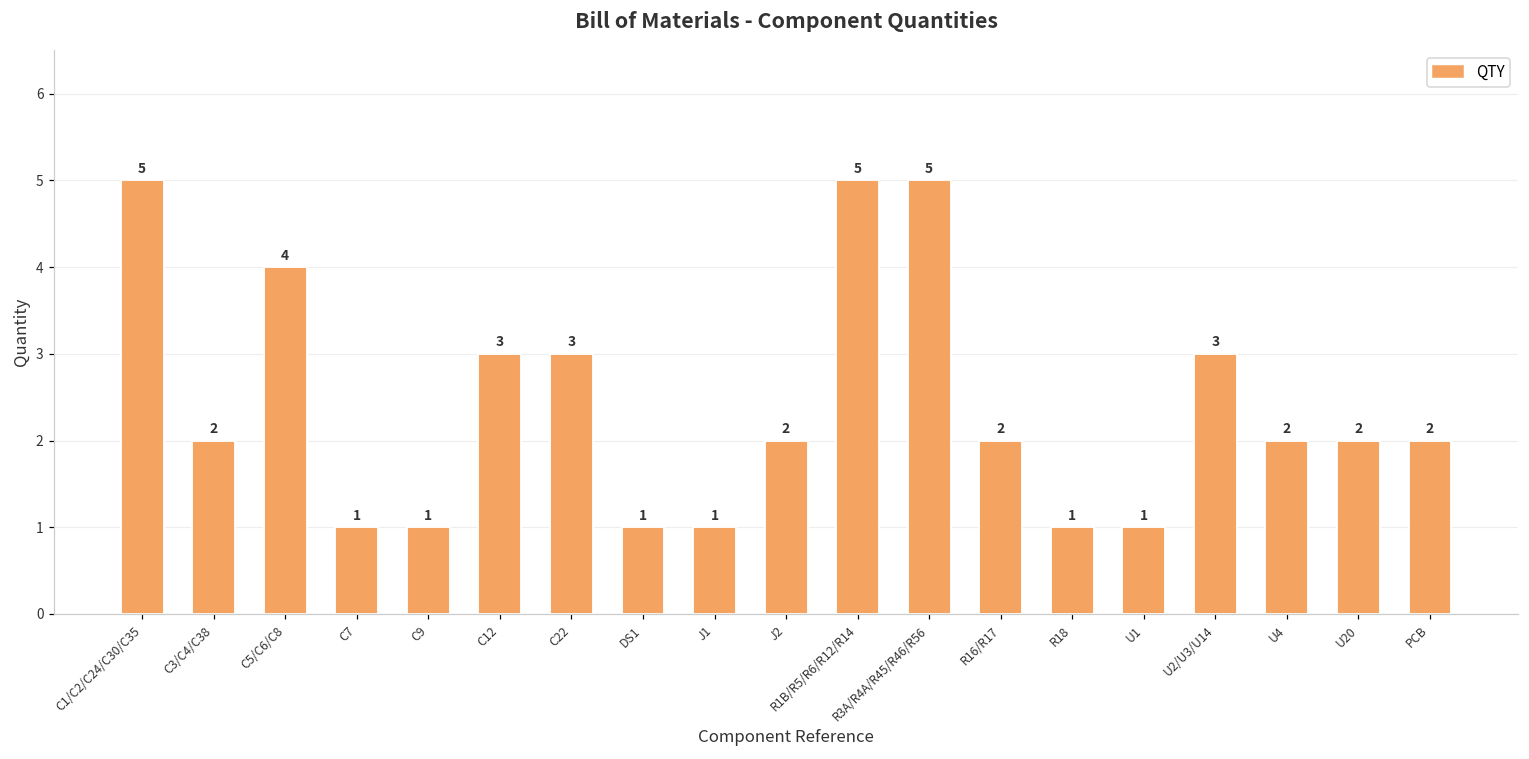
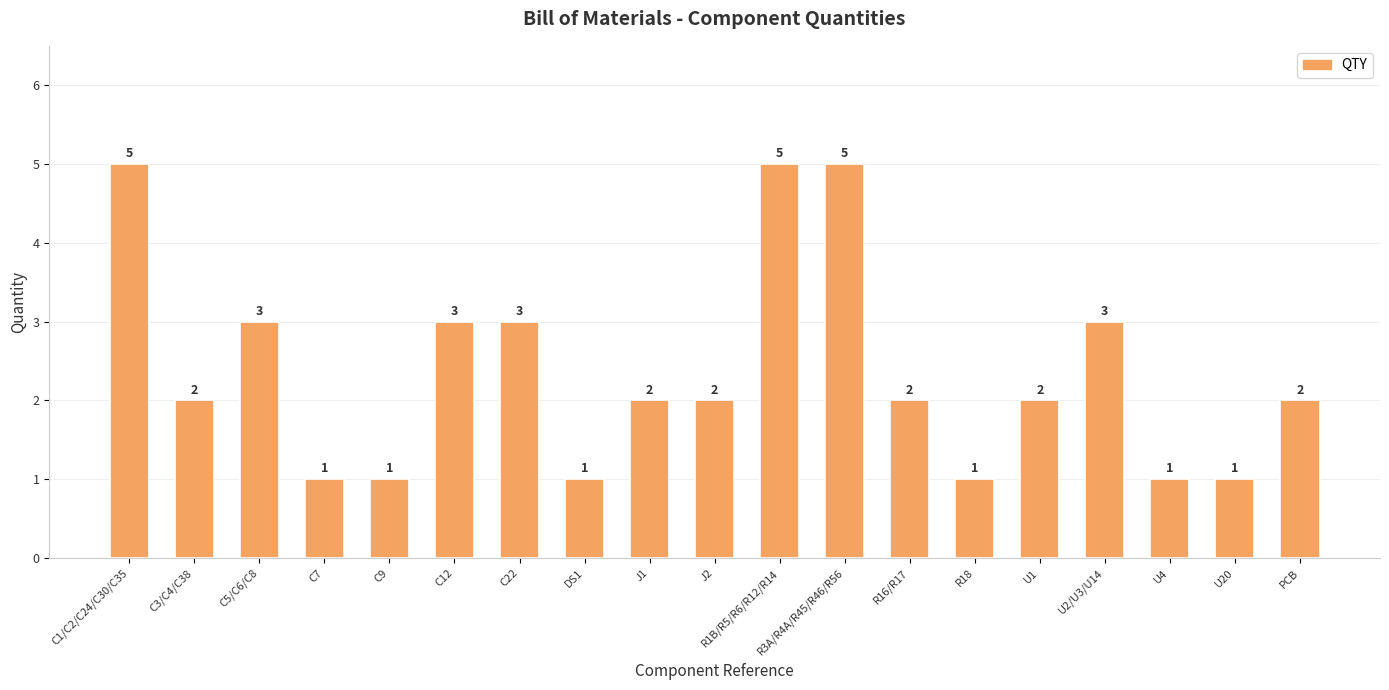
C5/C6/C8: 4 -> 3
J1: 1 -> 2
U1: 1 -> 2
U4: 2 -> 1
U20: 2 -> 1
